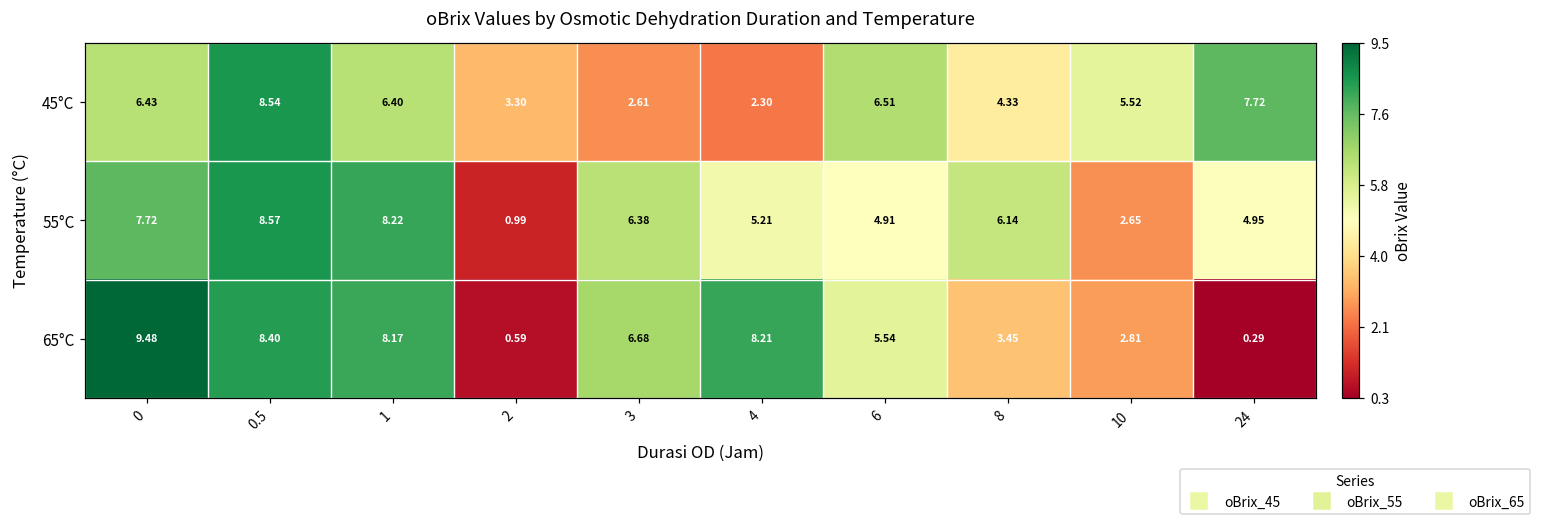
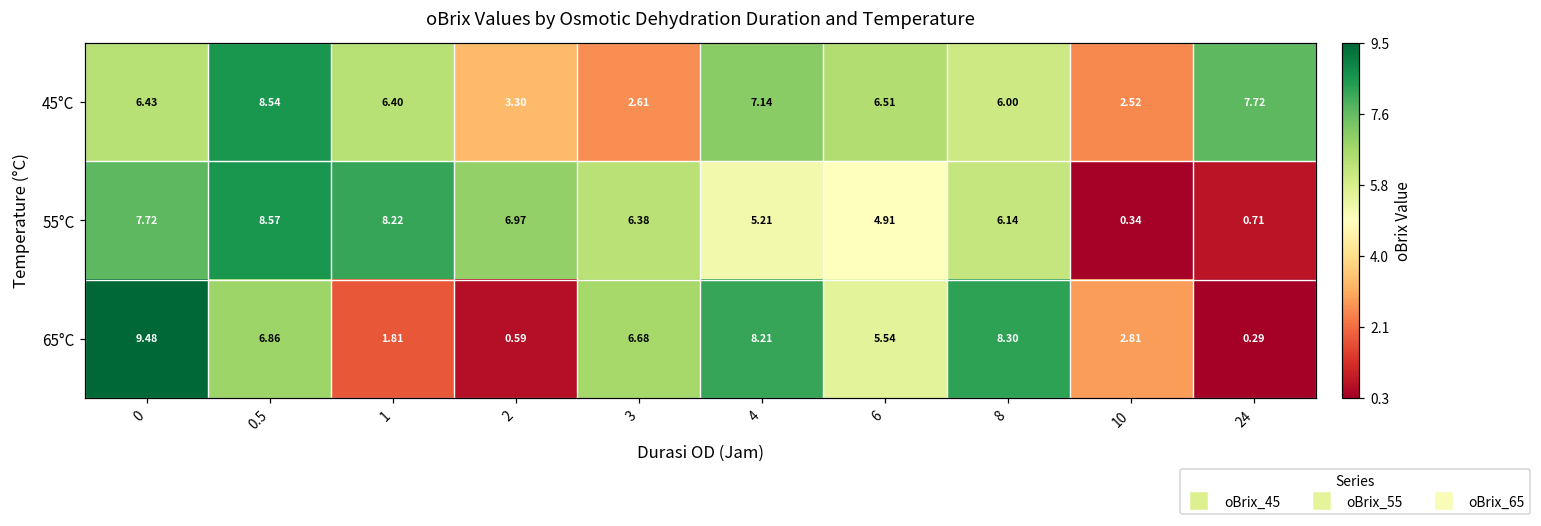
45°C, 4: 2.30 -> 7.14
45°C, 8: 4.33 -> 6.00
45°C, 10: 5.52 -> 2.52
55°C, 2: 0.99 -> 6.97
55°C, 10: 2.65 -> 0.34
55°C, 24: 4.95 -> 0.71
65°C, 0.5: 8.40 -> 6.86
65°C, 1: 8.17 -> 1.81
65°C, 8: 3.45 -> 8.30
